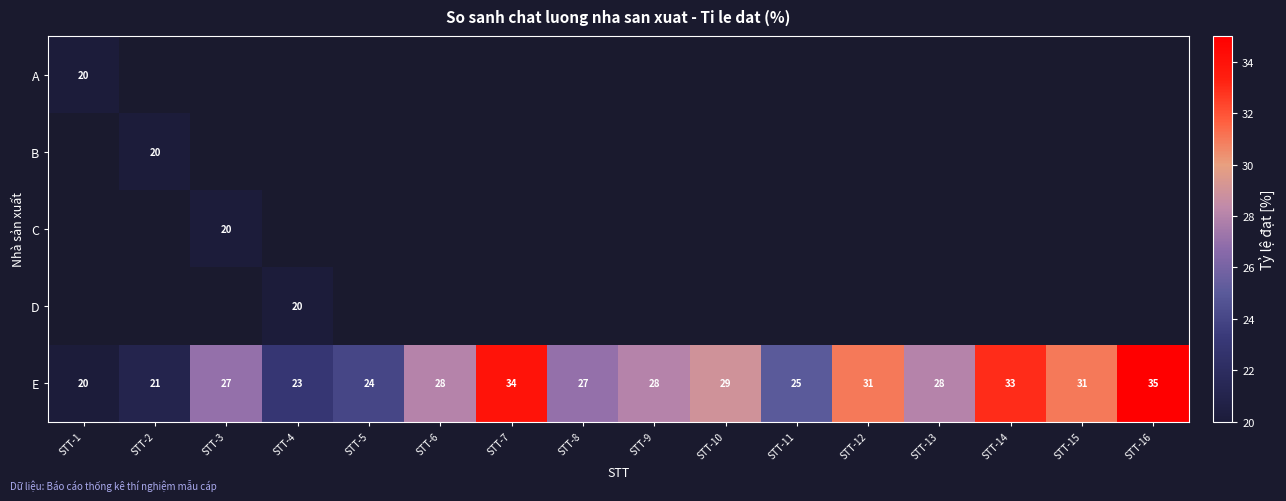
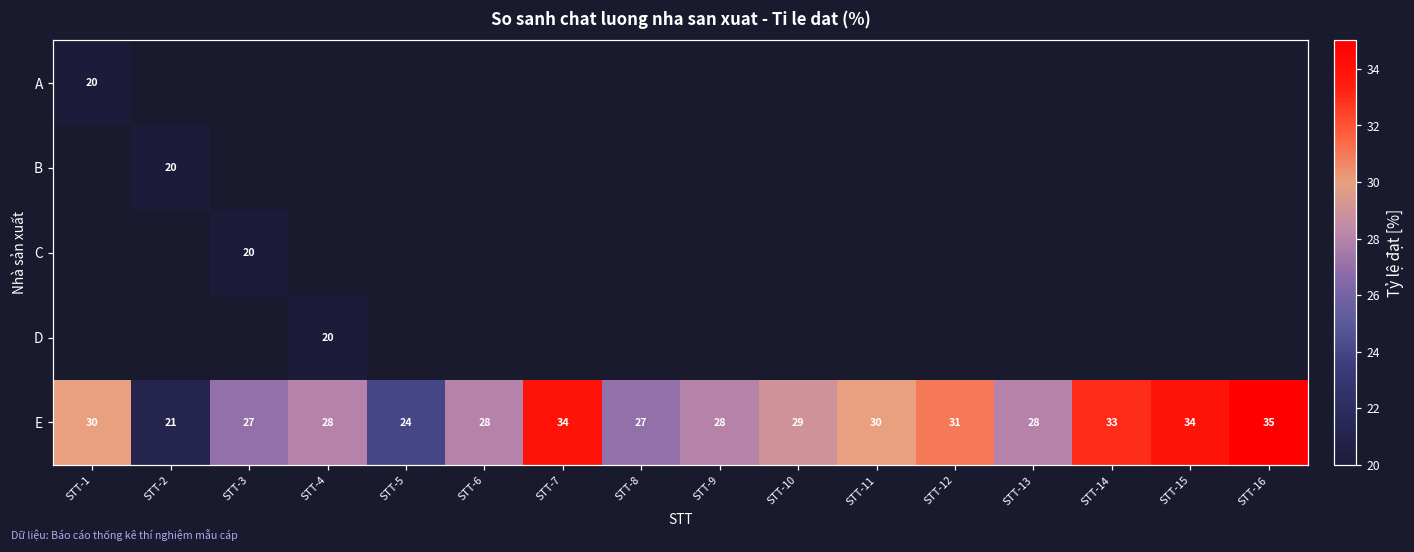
E, STT-1: 20 -> 30
E, STT-4: 23 -> 28
E, STT-11: 25 -> 30
E, STT-15: 31 -> 34
